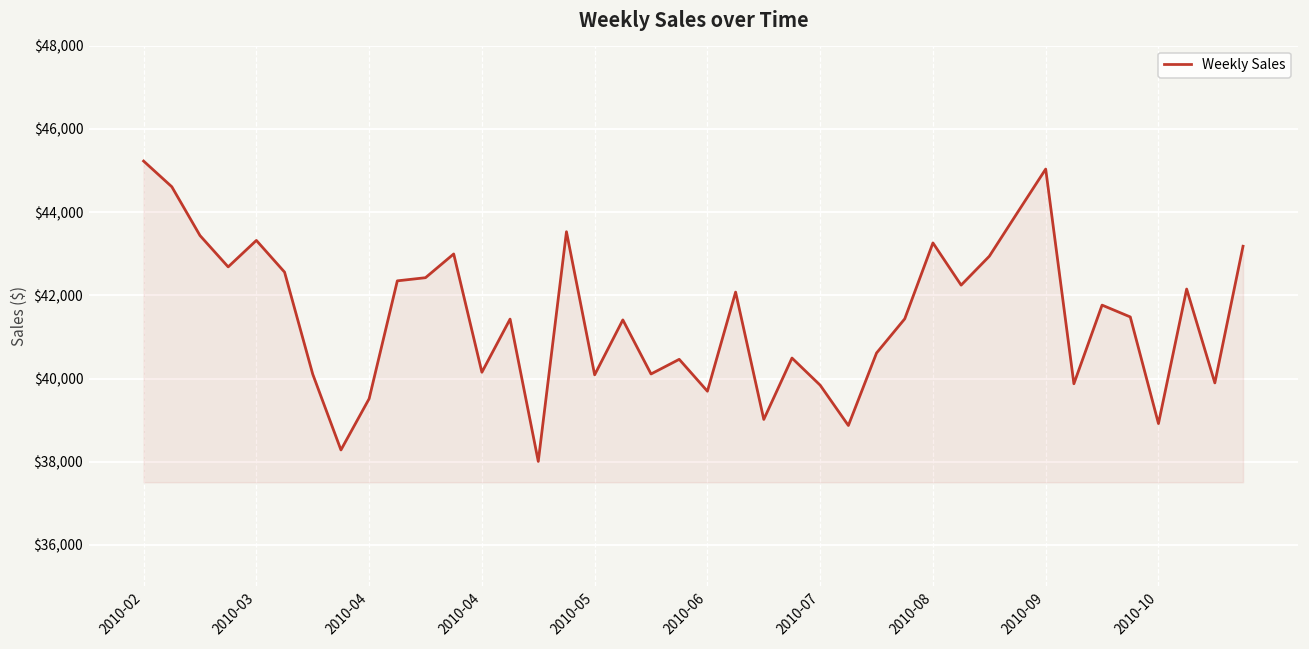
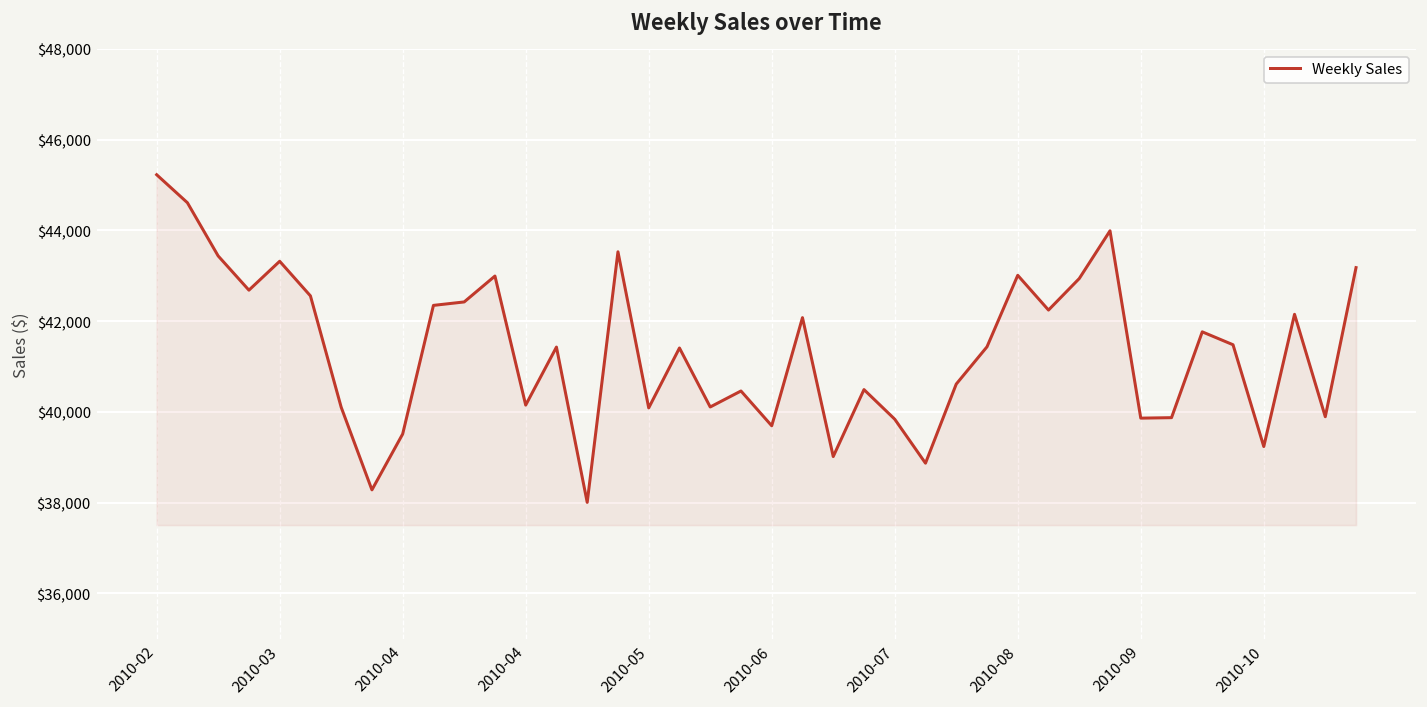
2010-08: $43,300 -> $43,000
2010-09: $45,000 -> $39,900
2010-10: $38,900 -> $39,200
